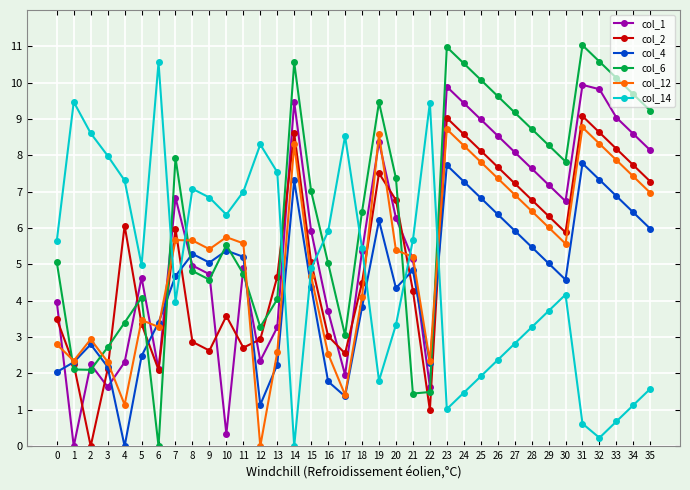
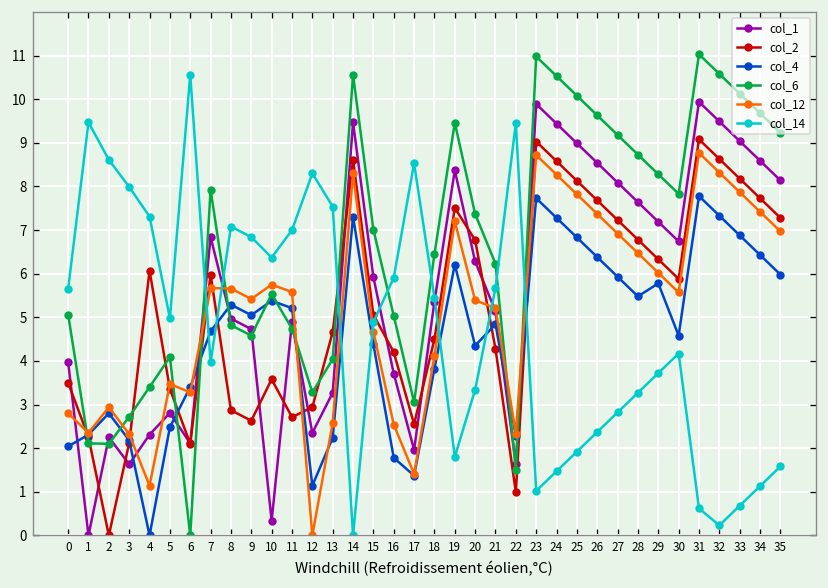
col_1, 5: 4.6 -> 2.8
col_2, 16: 3.0 -> 4.2
col_12, 19: 8.6 -> 7.2
col_6, 21: 1.4 -> 6.2
col_4, 29: 5.0 -> 5.8
col_1, 32: 9.8 -> 9.5
